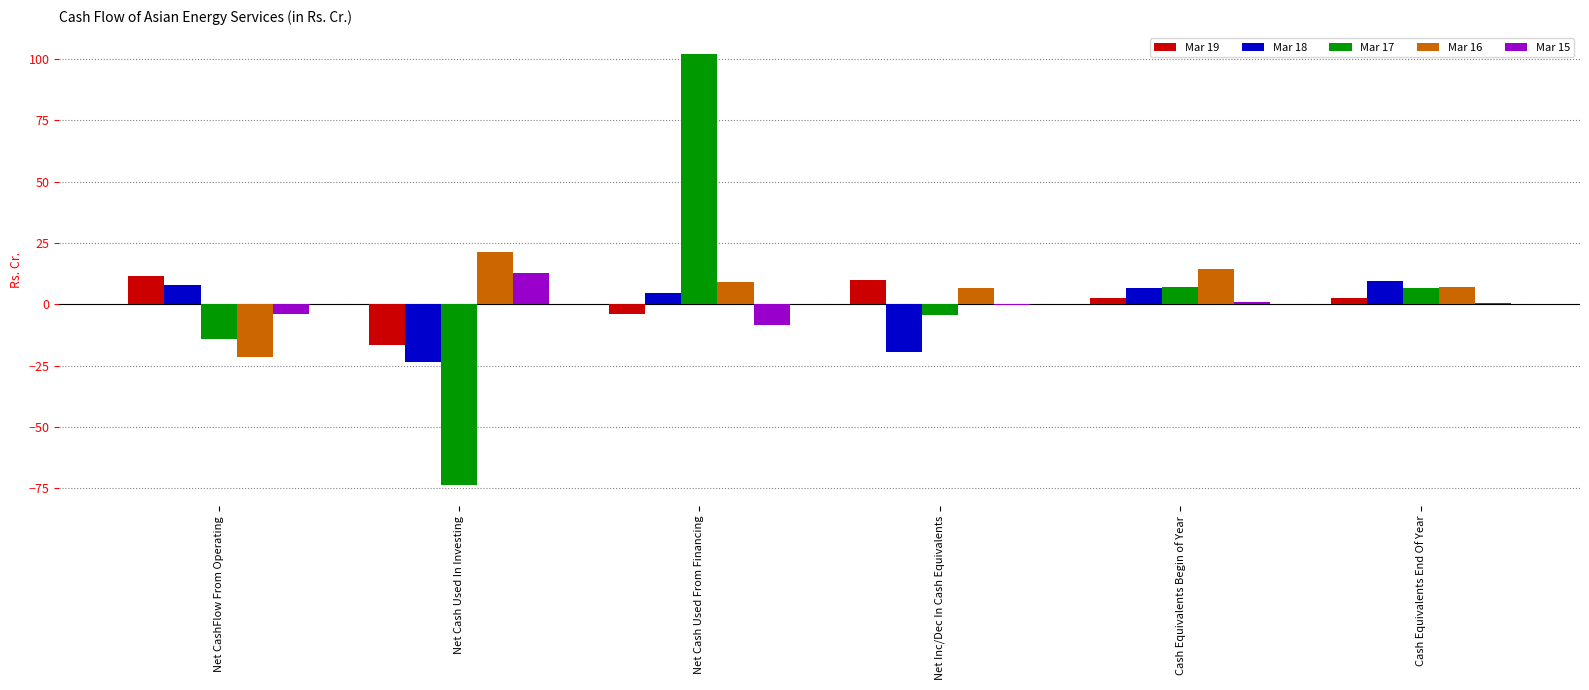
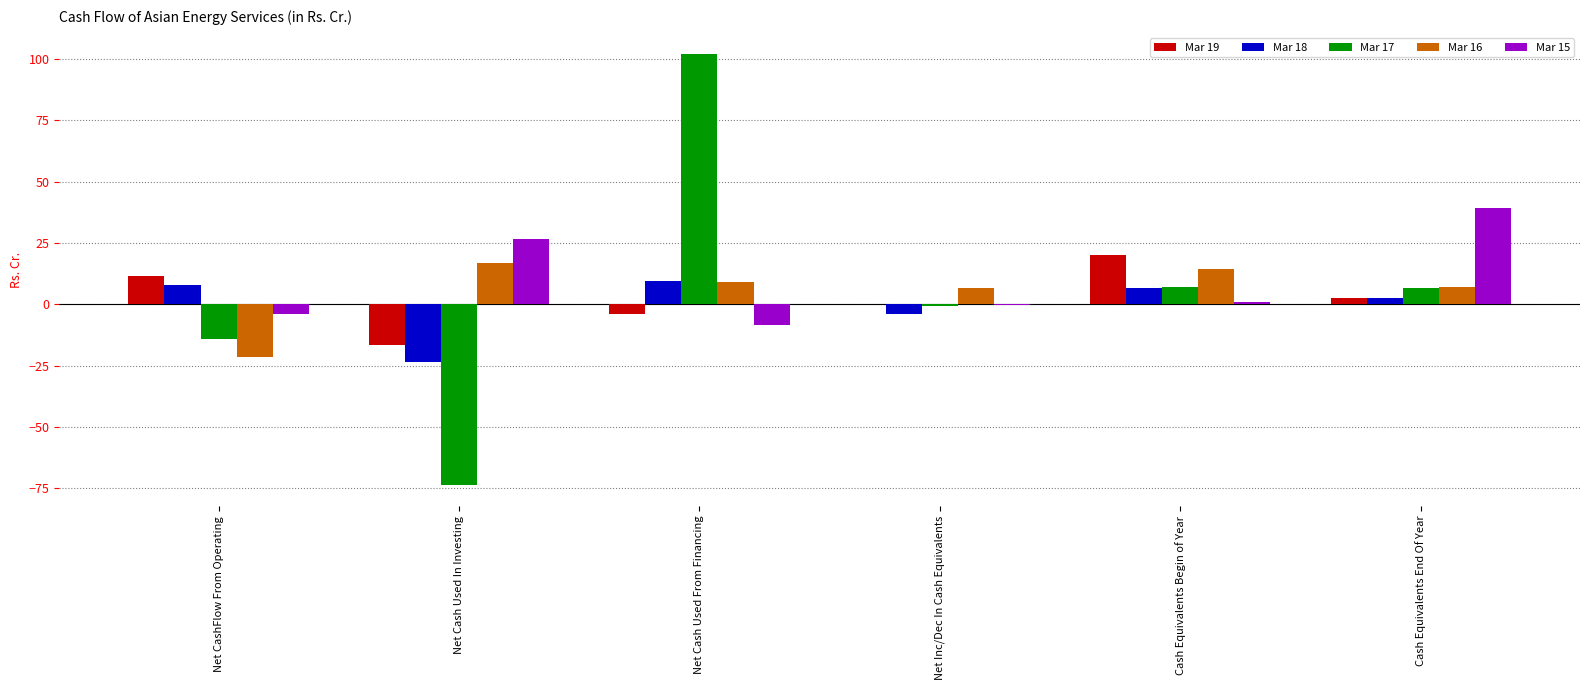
Mar 16, Net Cash Used In Investing: 21 -> 17
Mar 15, Net Cash Used In Investing: 13 -> 27
Mar 18, Net Cash Used From Financing: 5 -> 9
Mar 19, Net Inc/Dec In Cash Equivalents: 10 -> 0
Mar 18, Net Inc/Dec In Cash Equivalents: -19 -> -4
Mar 17, Net Inc/Dec In Cash Equivalents: -4 -> -1
Mar 19, Cash Equivalents Begin of Year: 3 -> 20
Mar 18, Cash Equivalents End Of Year: 9 -> 3
Mar 15, Cash Equivalents End Of Year: 0 -> 39
